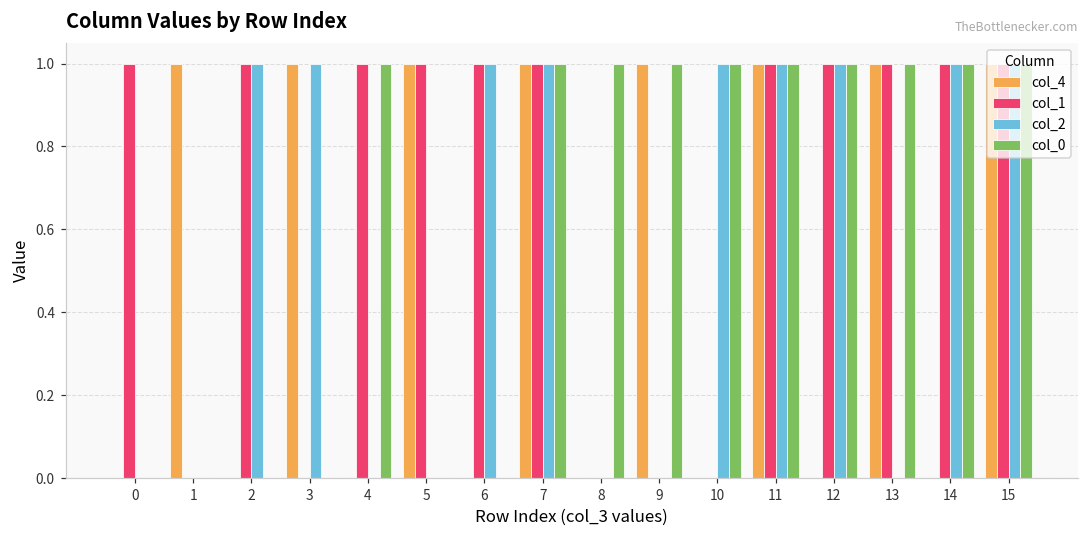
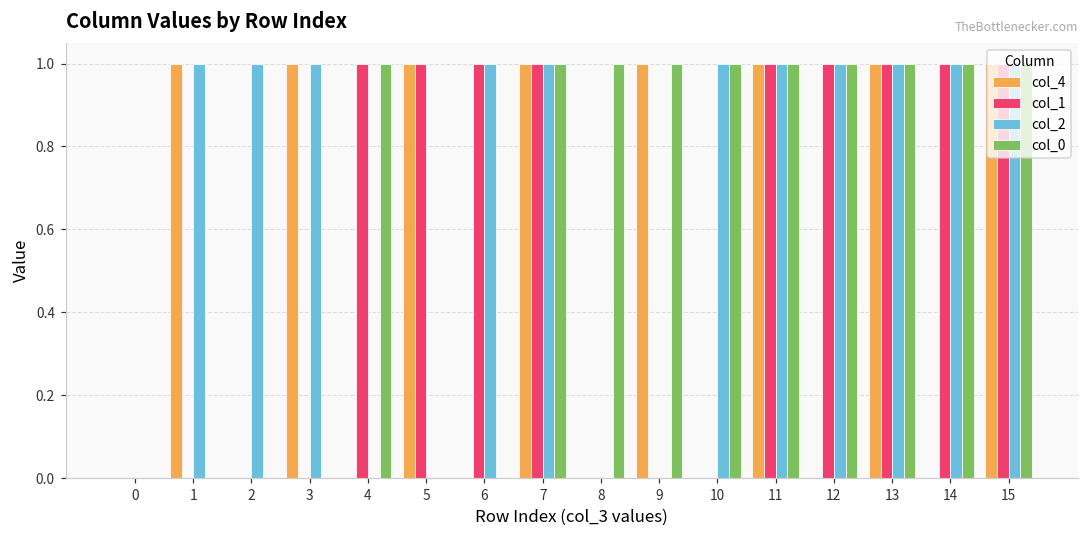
col_1, 0: 1 -> 0
col_2, 1: 0 -> 1
col_1, 2: 1 -> 0
col_2, 13: 0 -> 1
